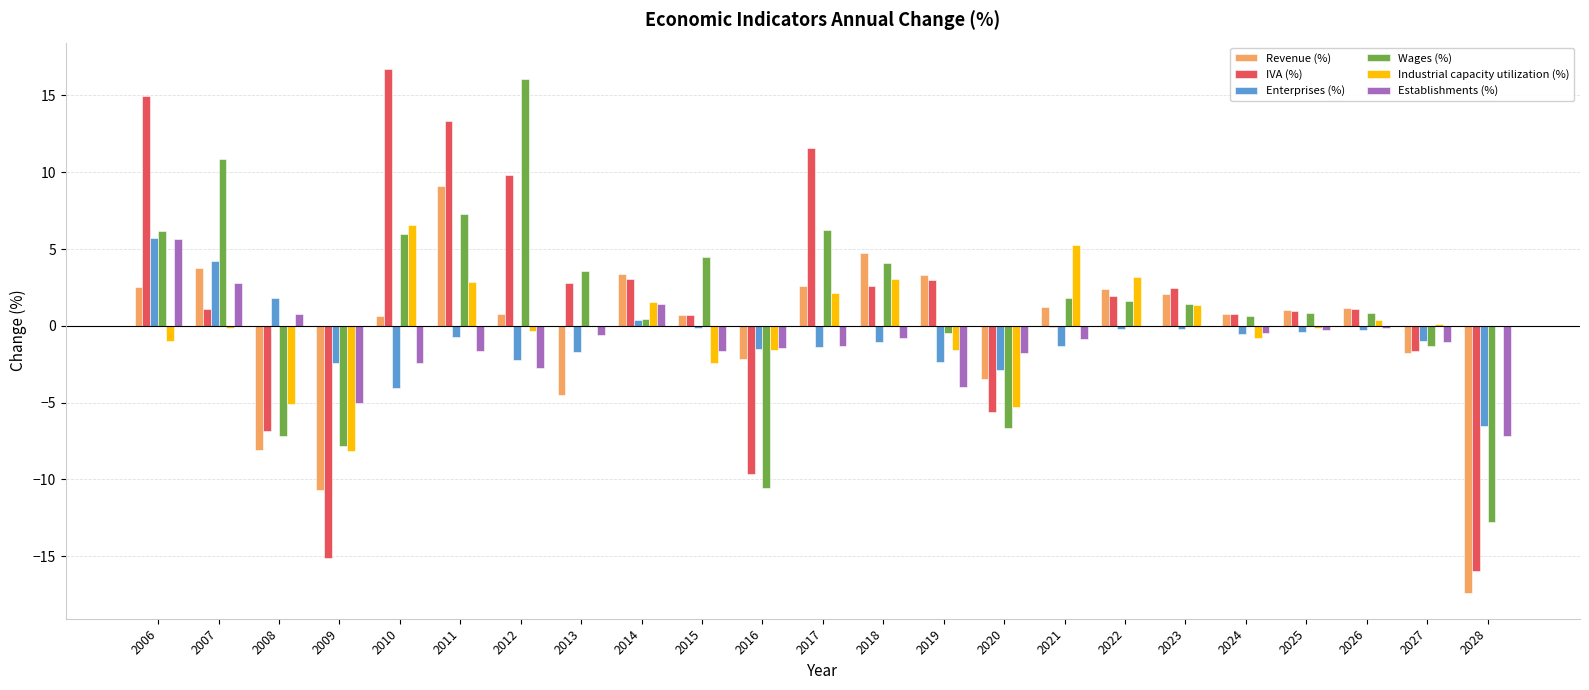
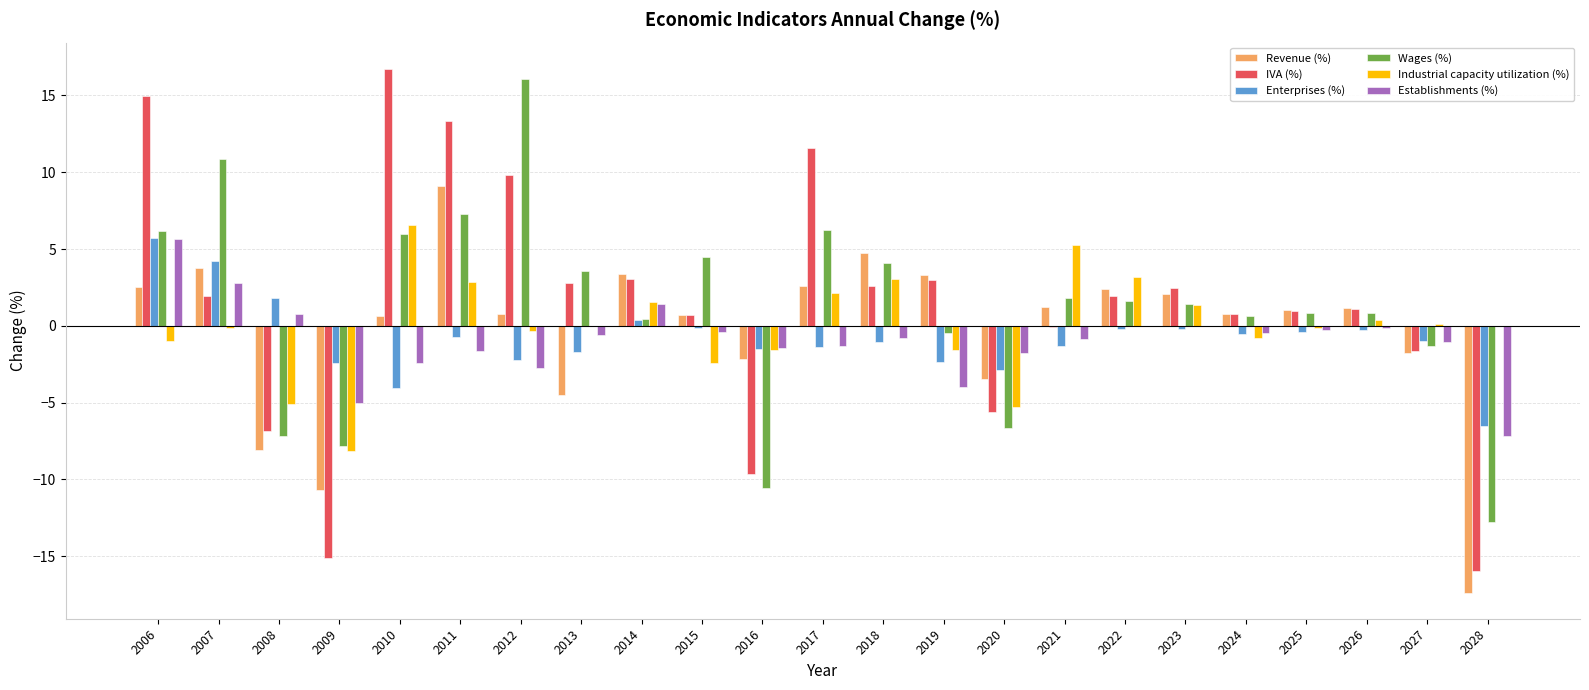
IVA (%), 2007: 1.1 -> 1.9
Establishments (%), 2015: -1.7 -> -0.4
